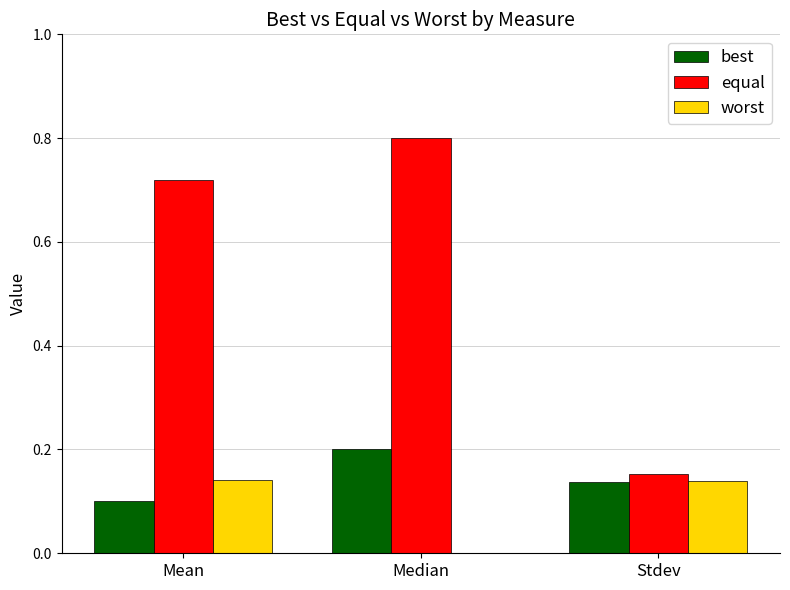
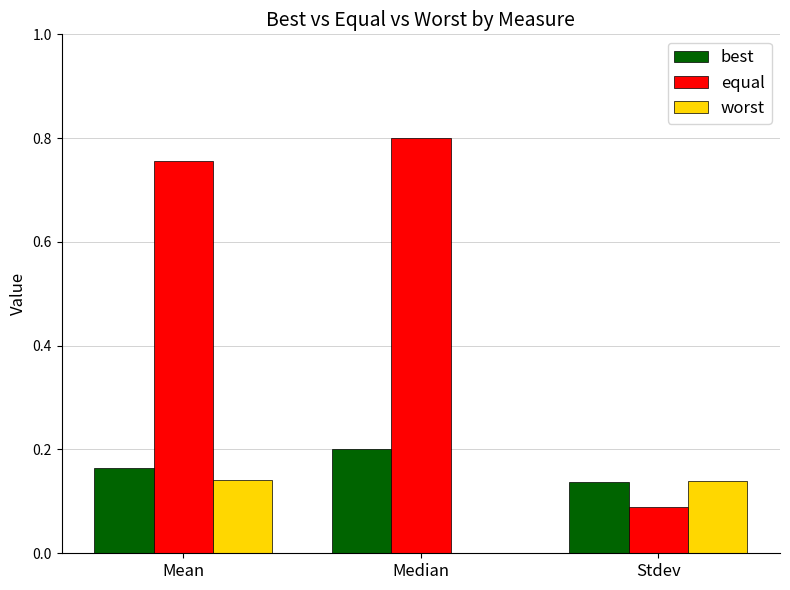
best, Mean: 0.10 -> 0.16
equal, Mean: 0.72 -> 0.76
equal, Stdev: 0.15 -> 0.09
